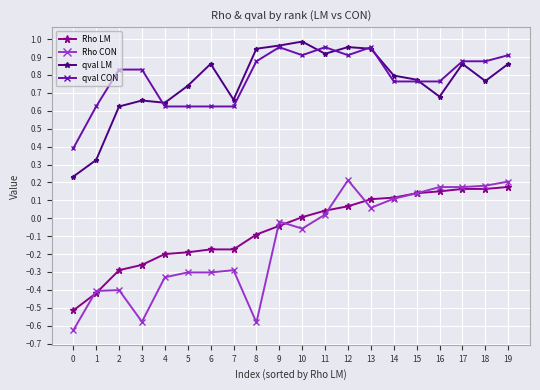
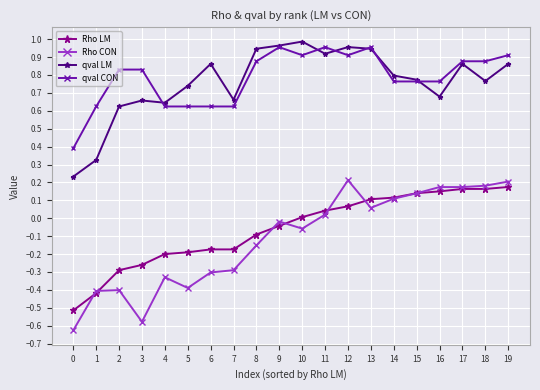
Rho CON, 5: -0.30 -> -0.39
Rho CON, 8: -0.58 -> -0.15
